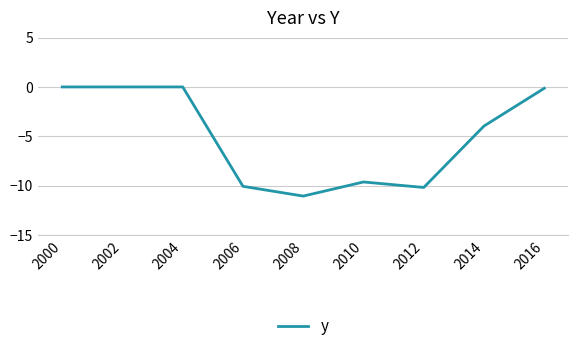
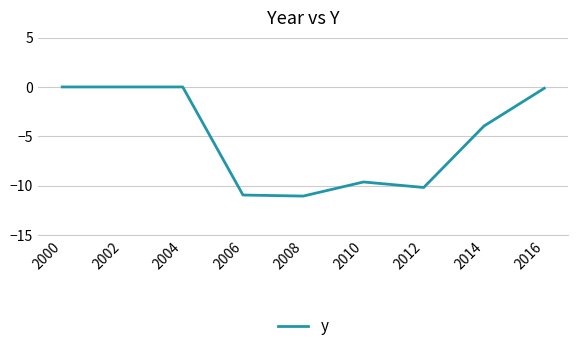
2006: -10 -> -11
